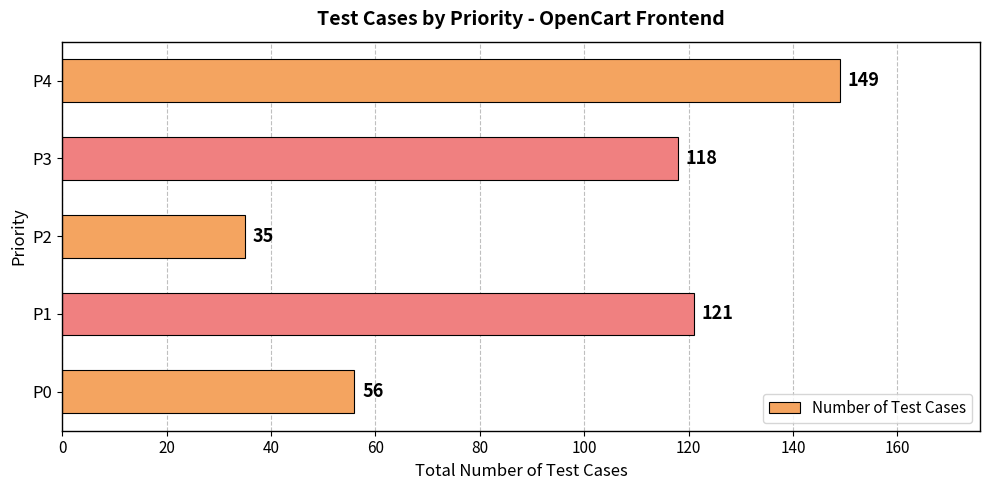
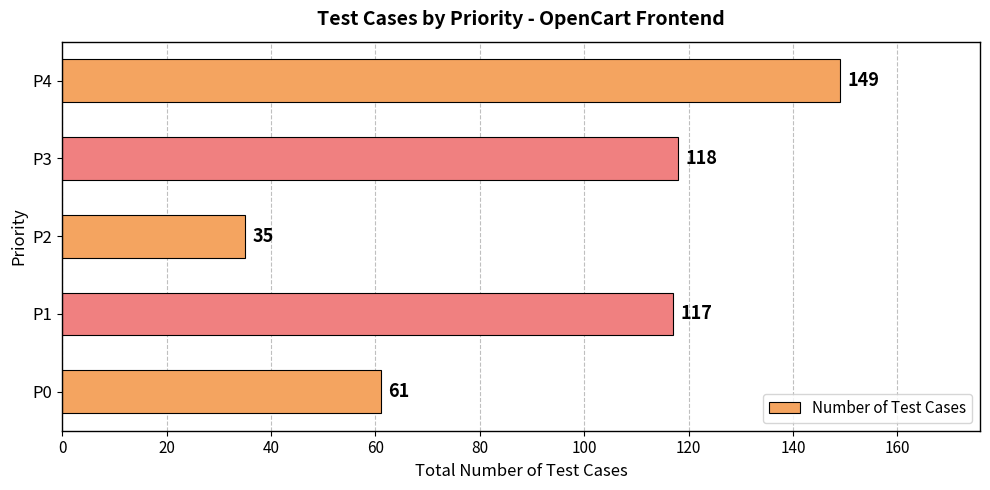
P1: 121 -> 117
P0: 56 -> 61
